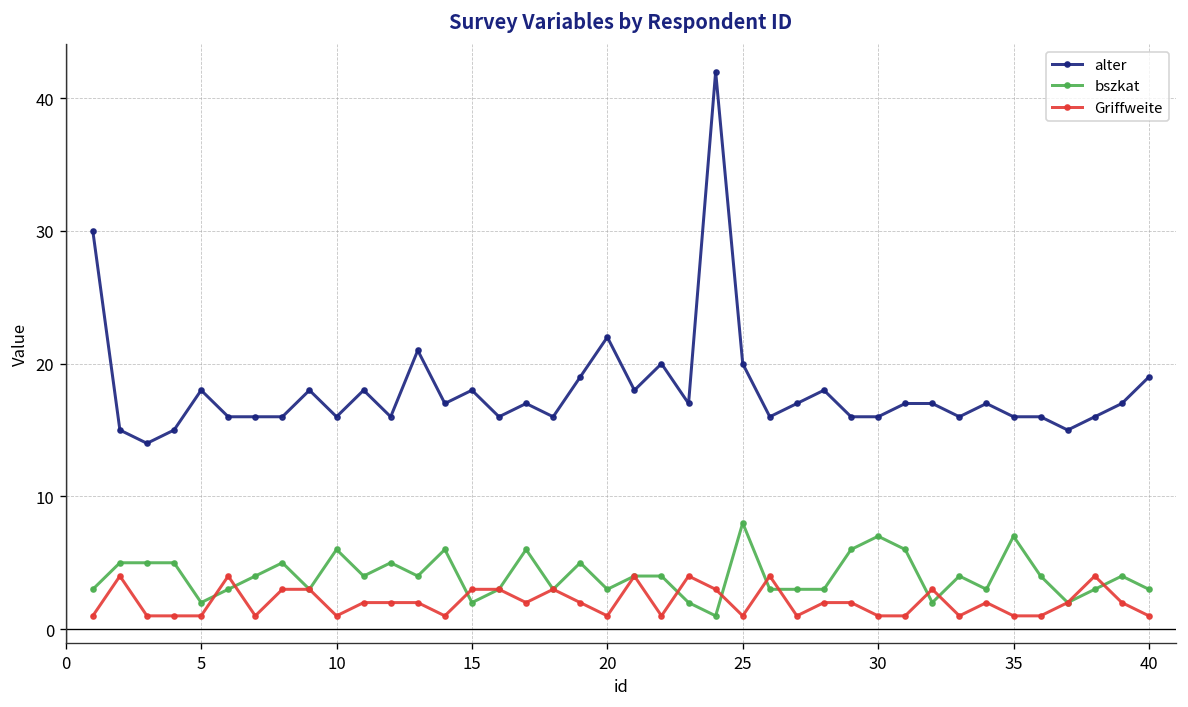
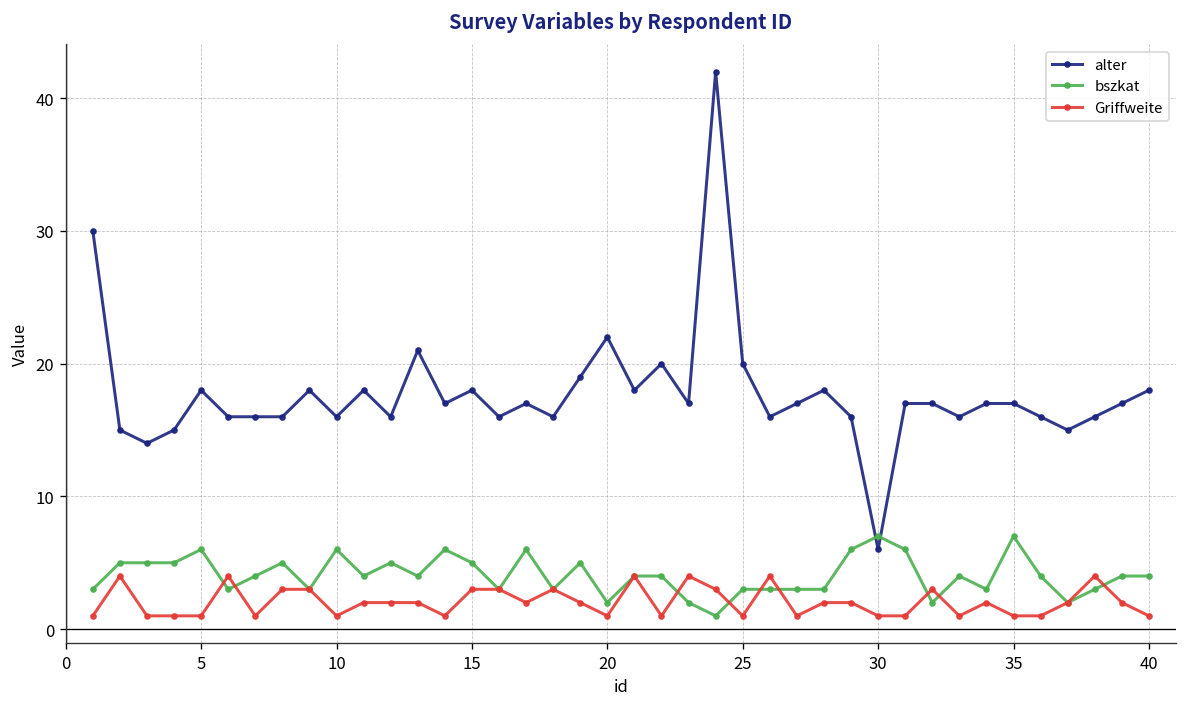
bszkat, 5: 2 -> 6
bszkat, 15: 2 -> 5
bszkat, 20: 3 -> 2
bszkat, 25: 8 -> 3
alter, 30: 16 -> 6
alter, 35: 16 -> 17
alter, 40: 19 -> 18
bszkat, 40: 3 -> 4
